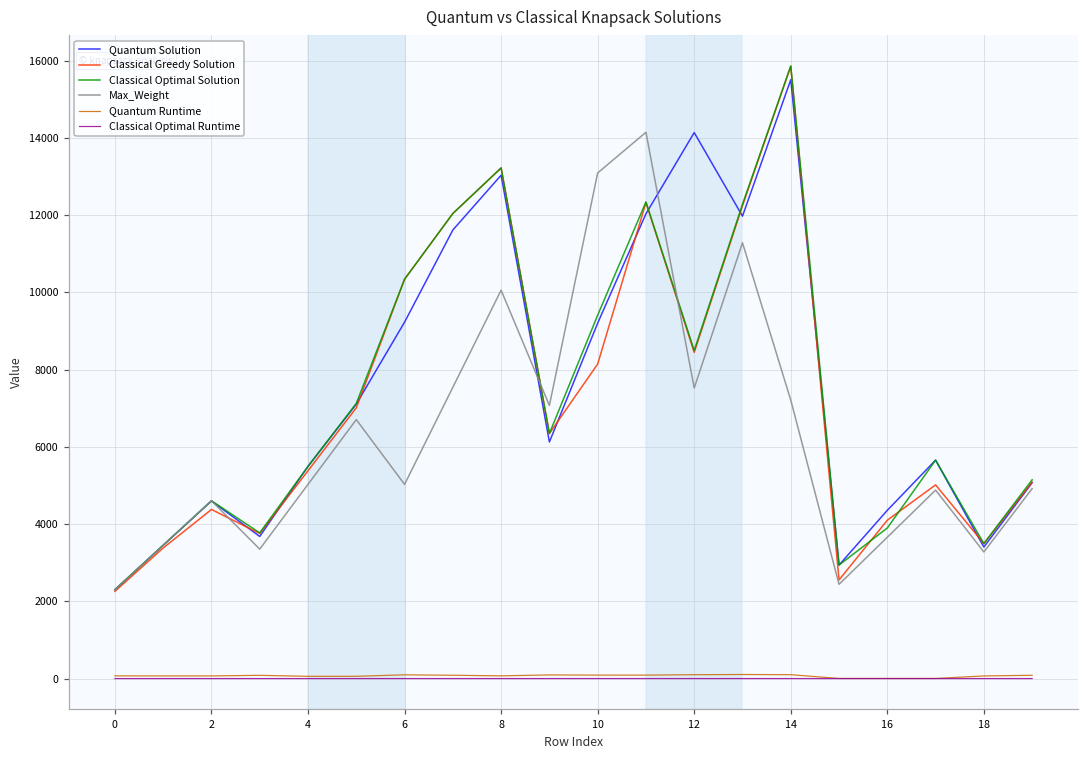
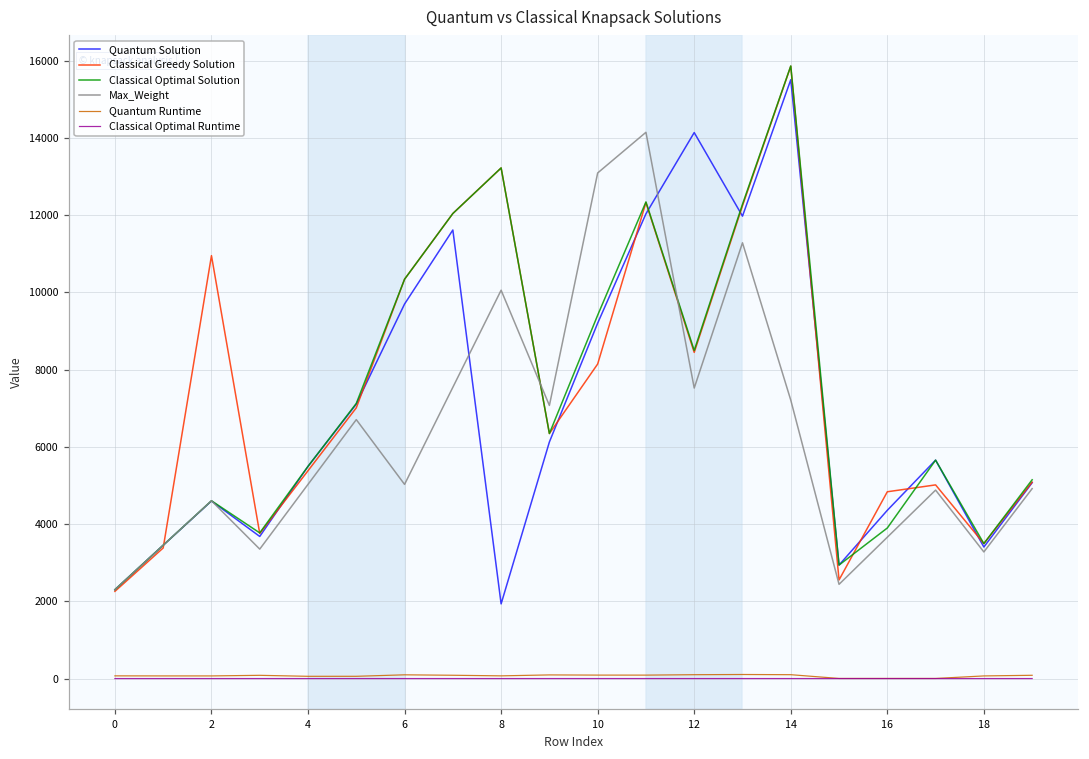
Classical Greedy Solution, 2: 4400 -> 11000
Quantum Solution, 6: 9200 -> 9700
Quantum Solution, 8: 13000 -> 1900
Classical Greedy Solution, 16: 4100 -> 4800
